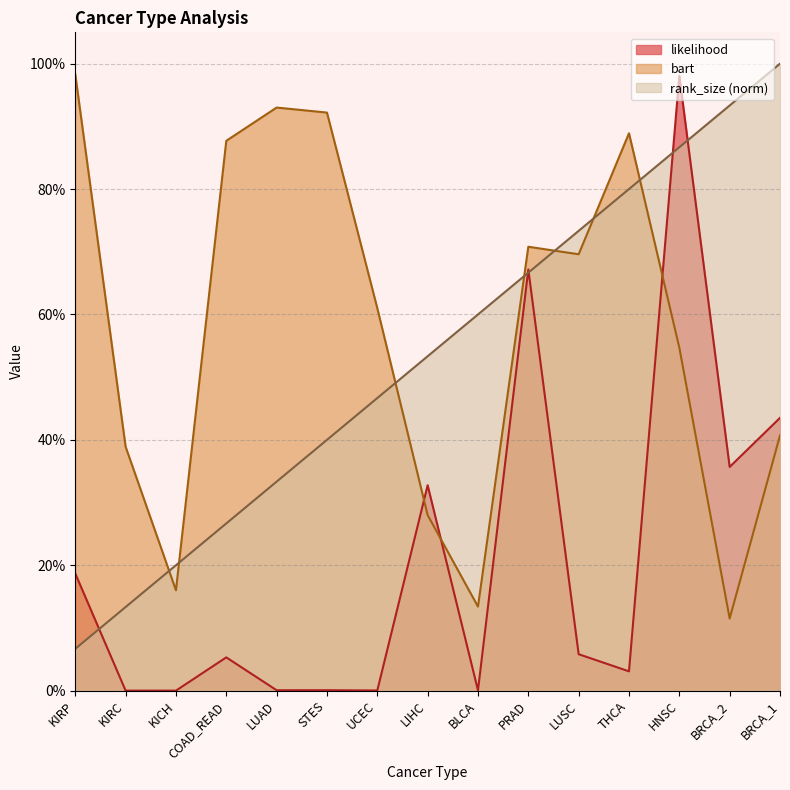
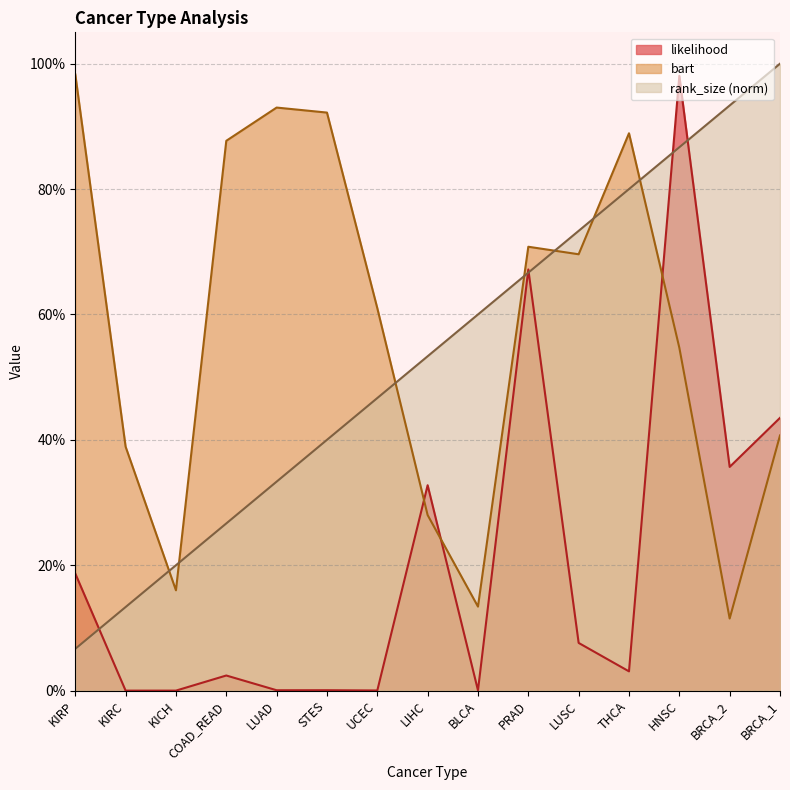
likelihood, COAD_READ: 5% -> 2%
likelihood, LUSC: 6% -> 8%
